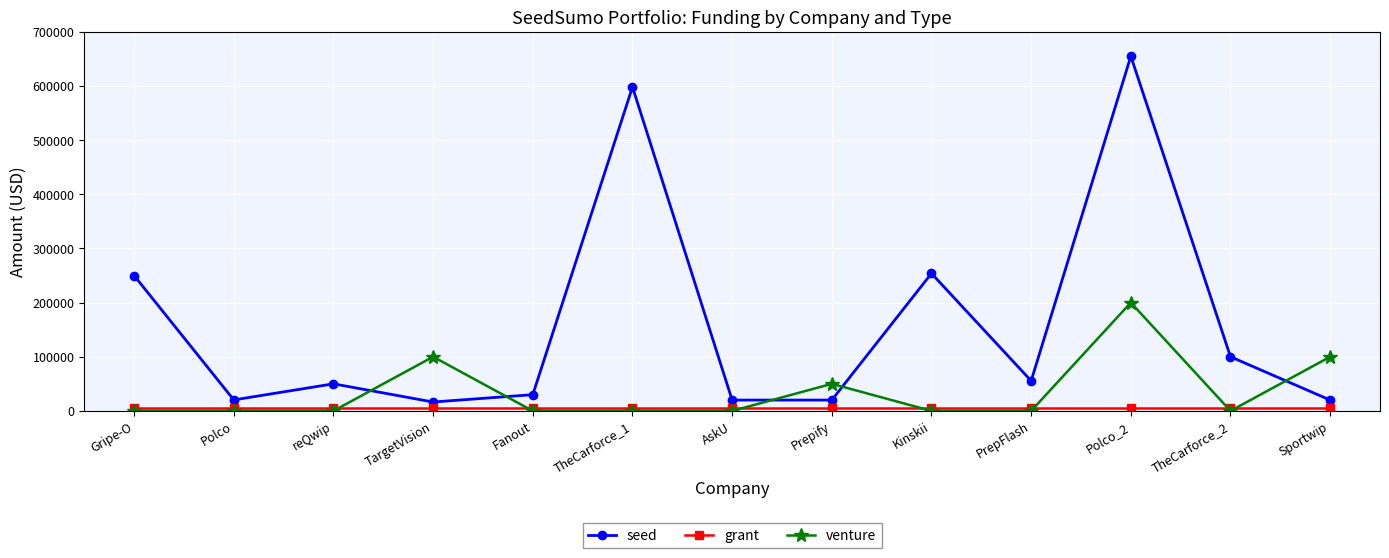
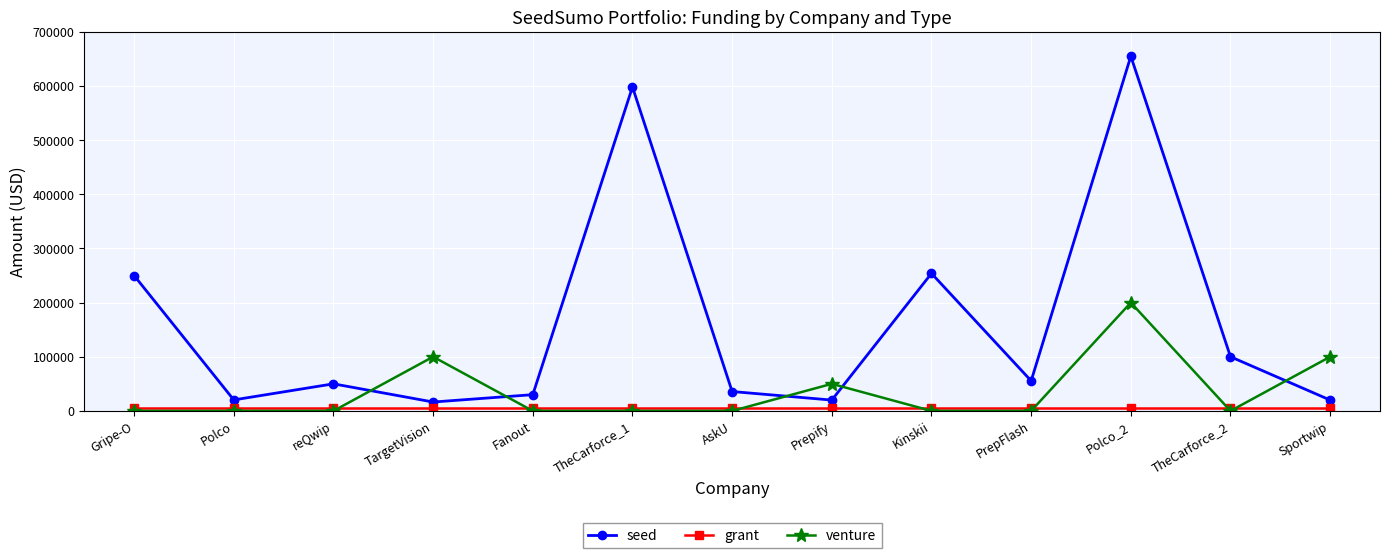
seed, AskU: 20000 -> 40000
